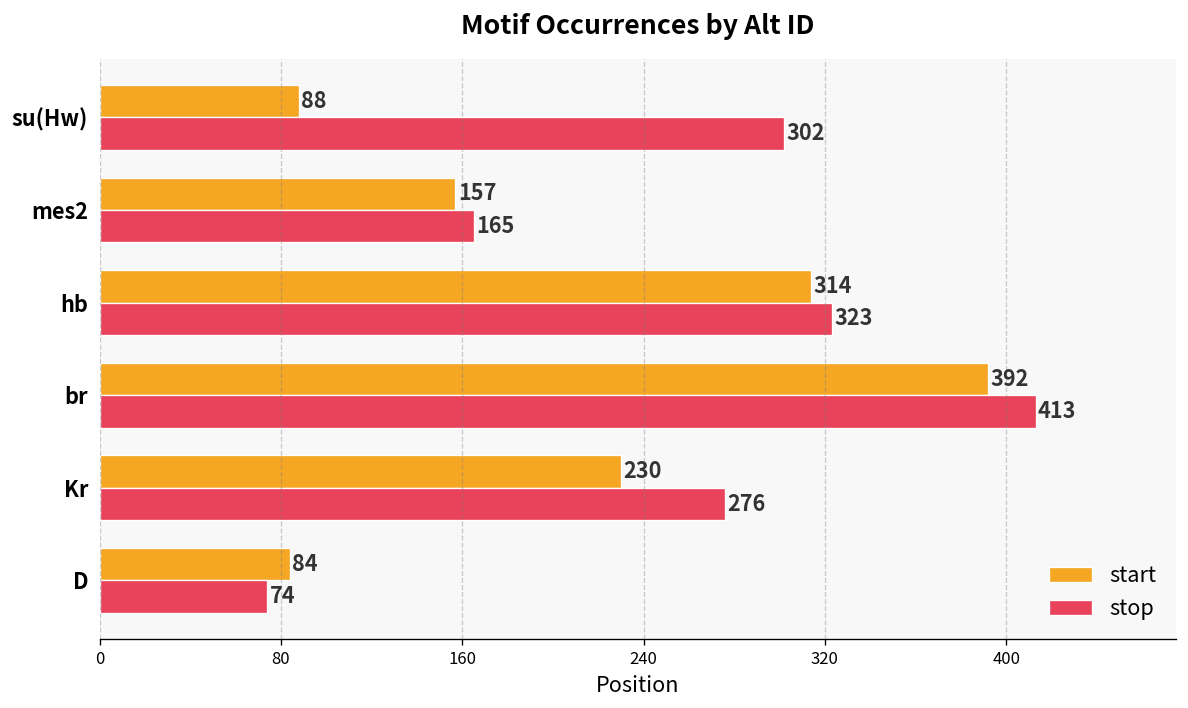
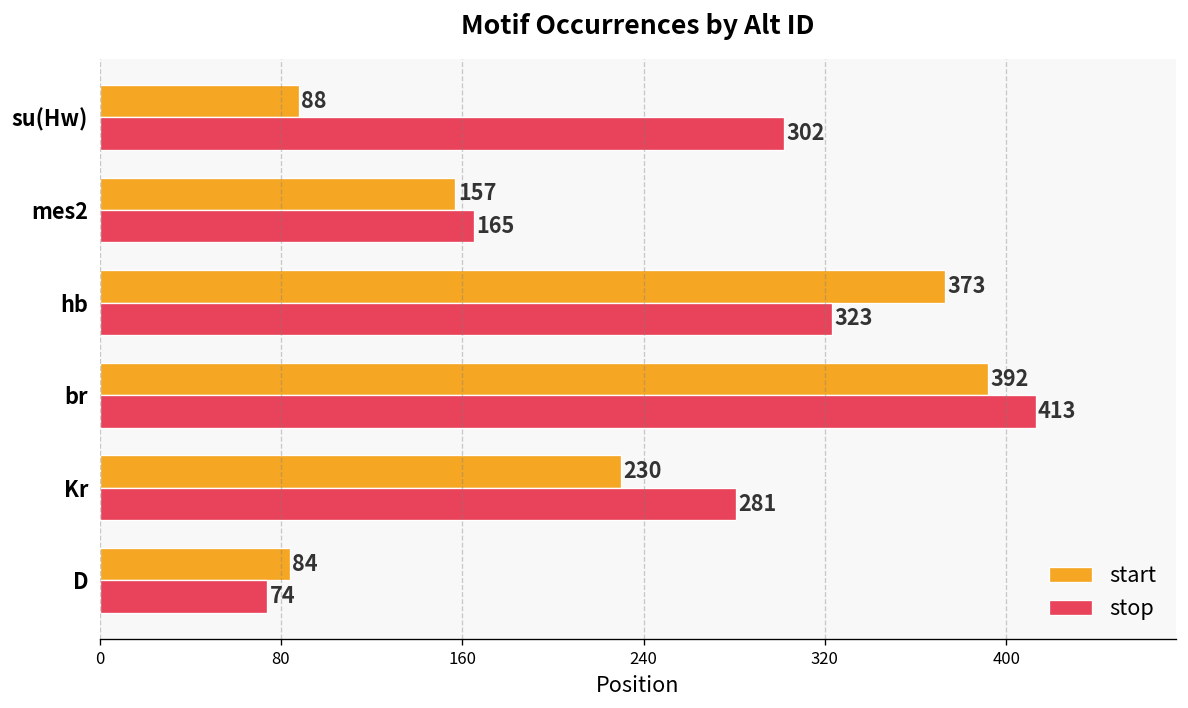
start, hb: 314 -> 373
stop, Kr: 276 -> 281
